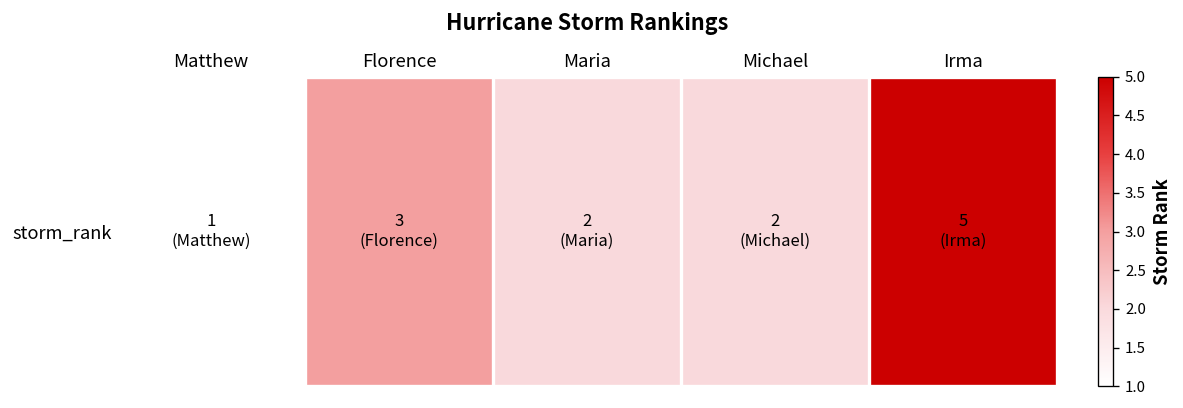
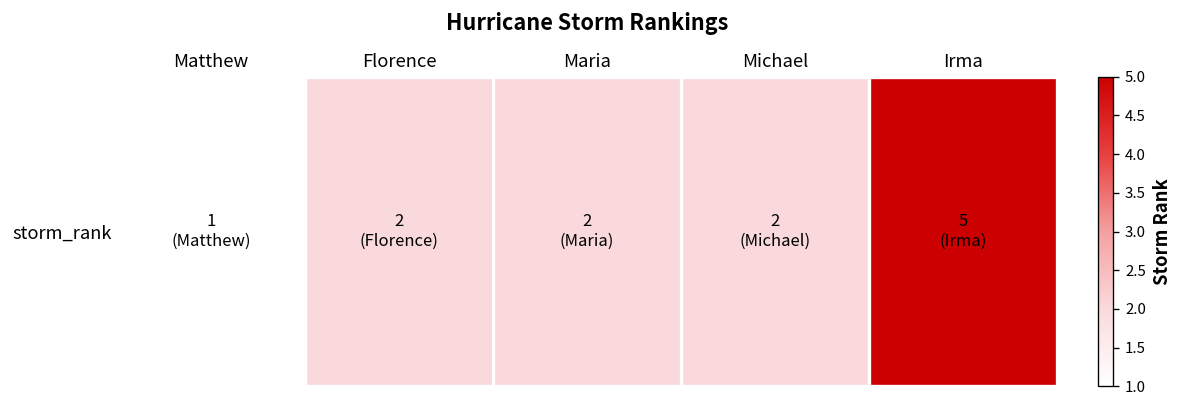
storm_rank, Florence: 3 -> 2
